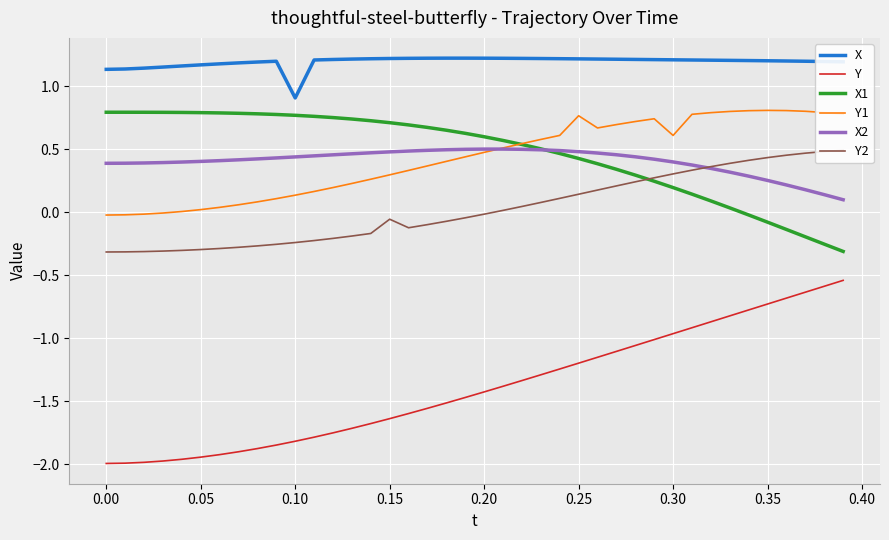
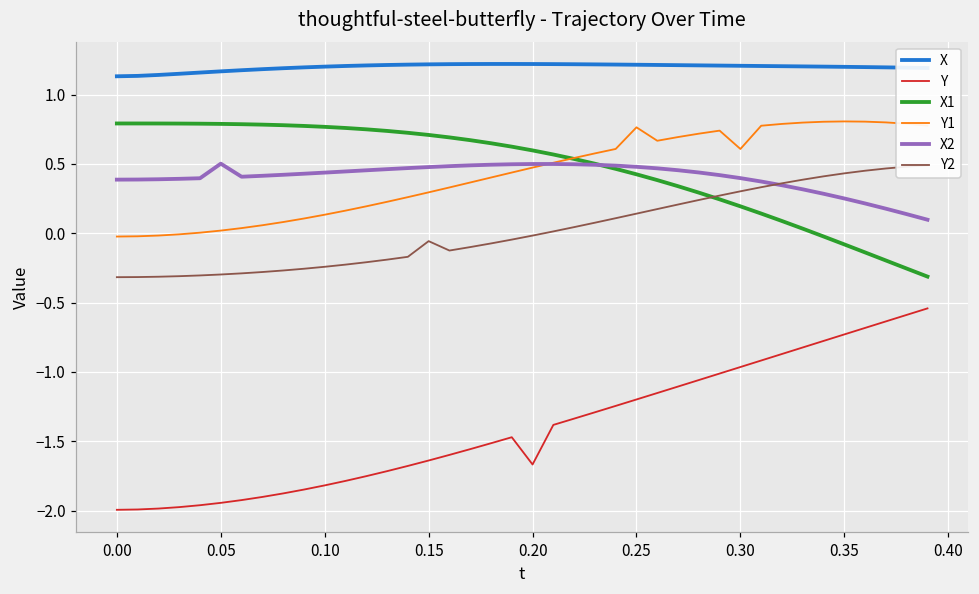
X2, 0.05: 0.40 -> 0.50
X, 0.10: 0.91 -> 1.20
Y, 0.20: -1.43 -> -1.67
